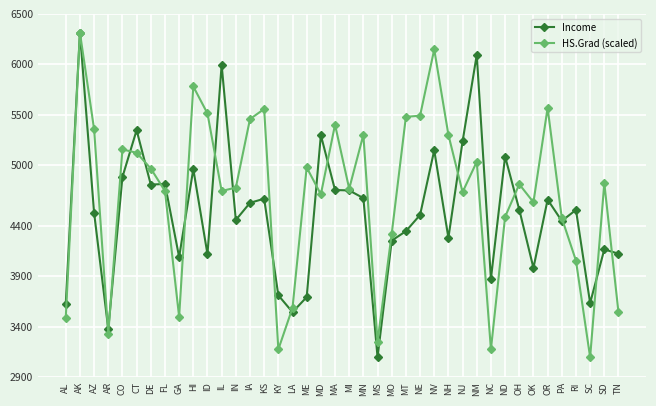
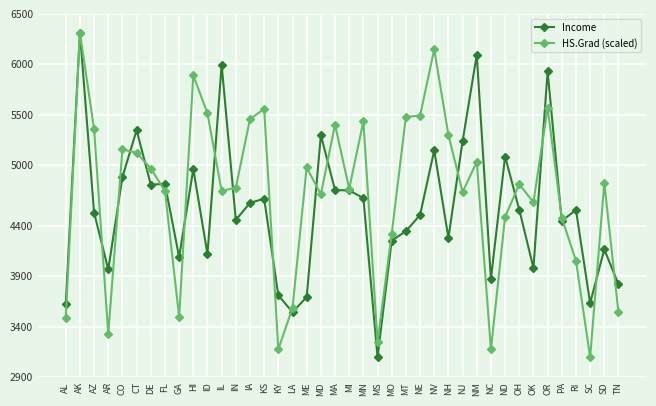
Income, AR: 3380 -> 3970
HS.Grad (scaled), HI: 5780 -> 5890
HS.Grad (scaled), MN: 5300 -> 5440
Income, OR: 4660 -> 5930
Income, TN: 4120 -> 3820
